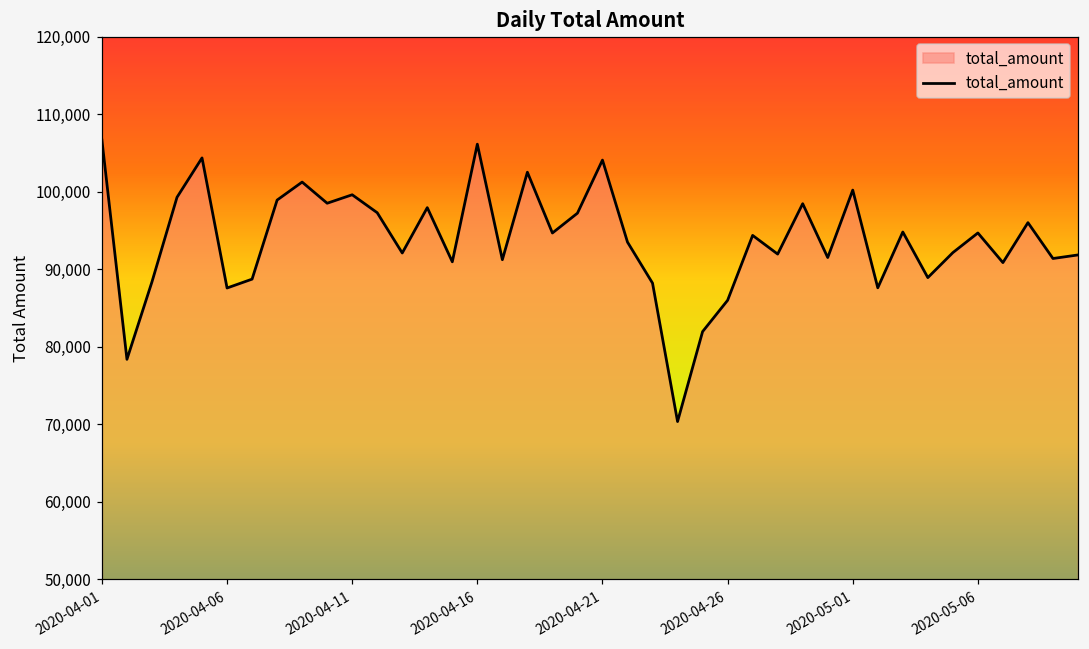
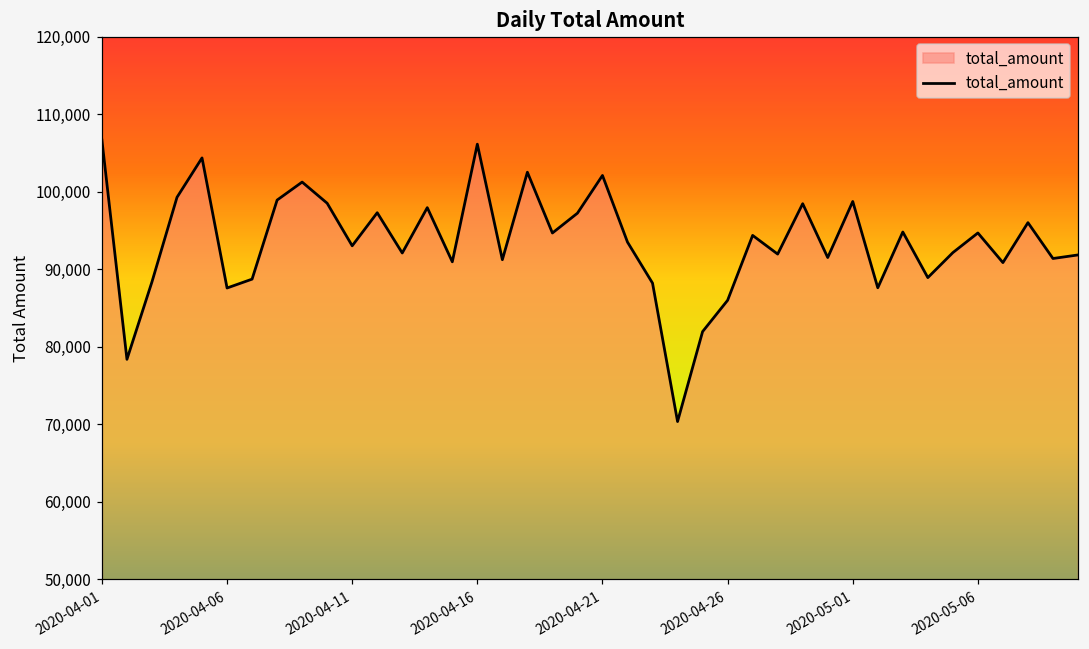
2020-04-11: 100,000 -> 93,000
2020-04-21: 104,000 -> 102,000
2020-05-01: 100,000 -> 99,000
